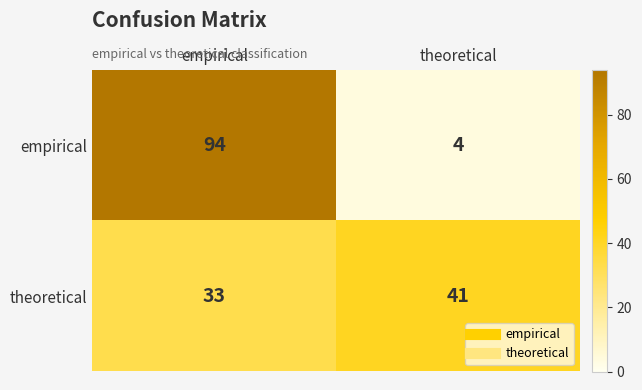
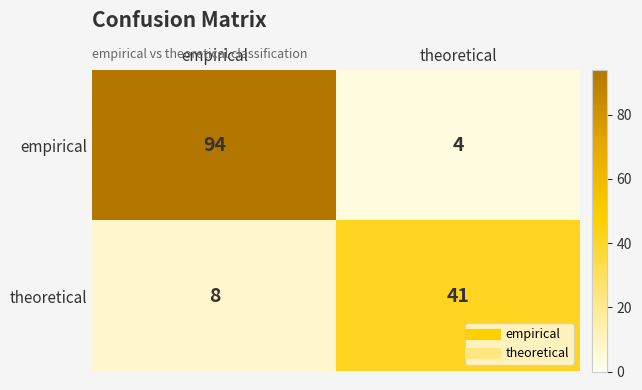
theoretical, empirical: 33 -> 8
